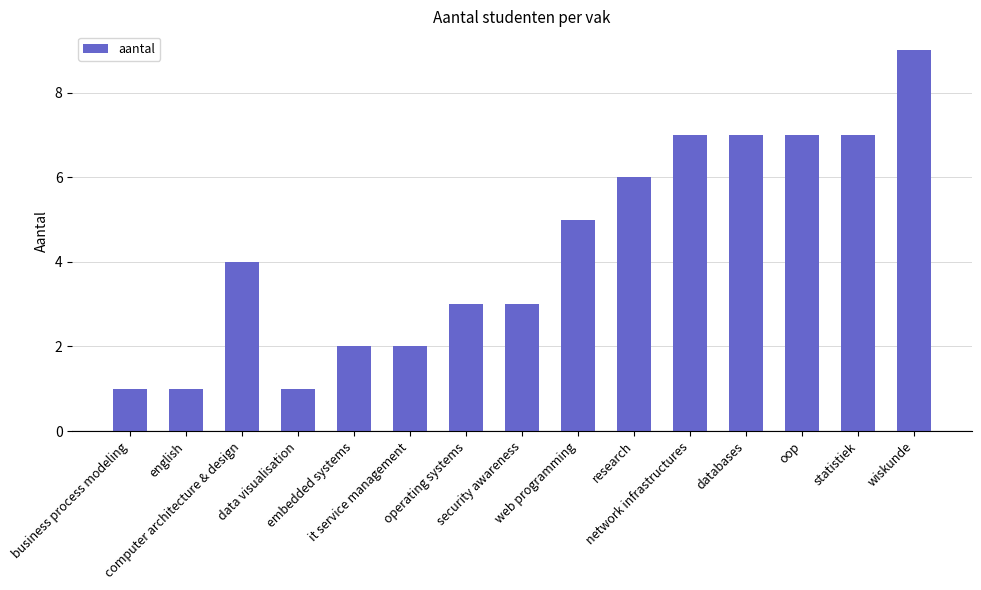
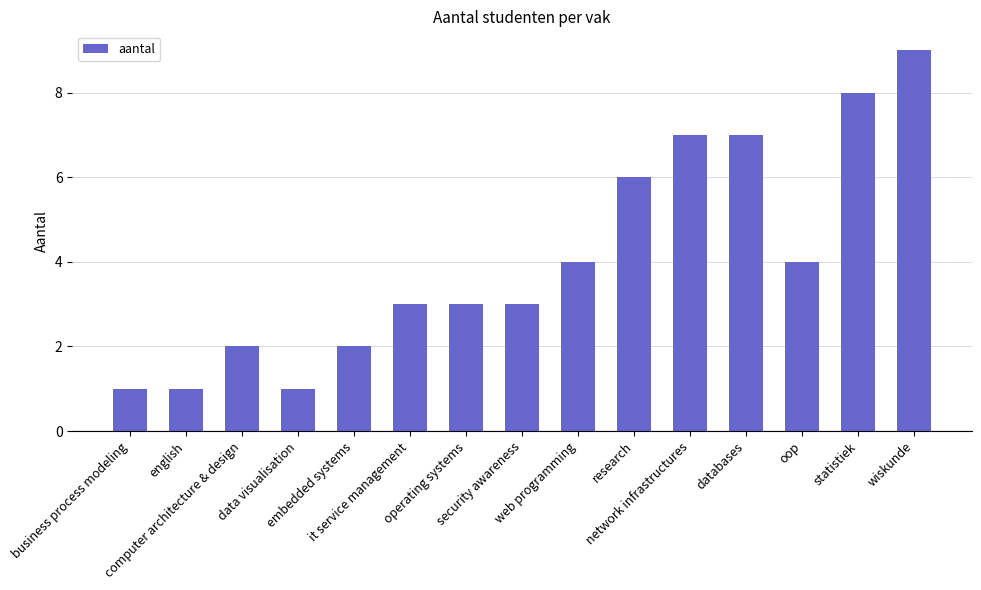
computer architecture & design: 4 -> 2
it service management: 2 -> 3
web programming: 5 -> 4
oop: 7 -> 4
statistiek: 7 -> 8
